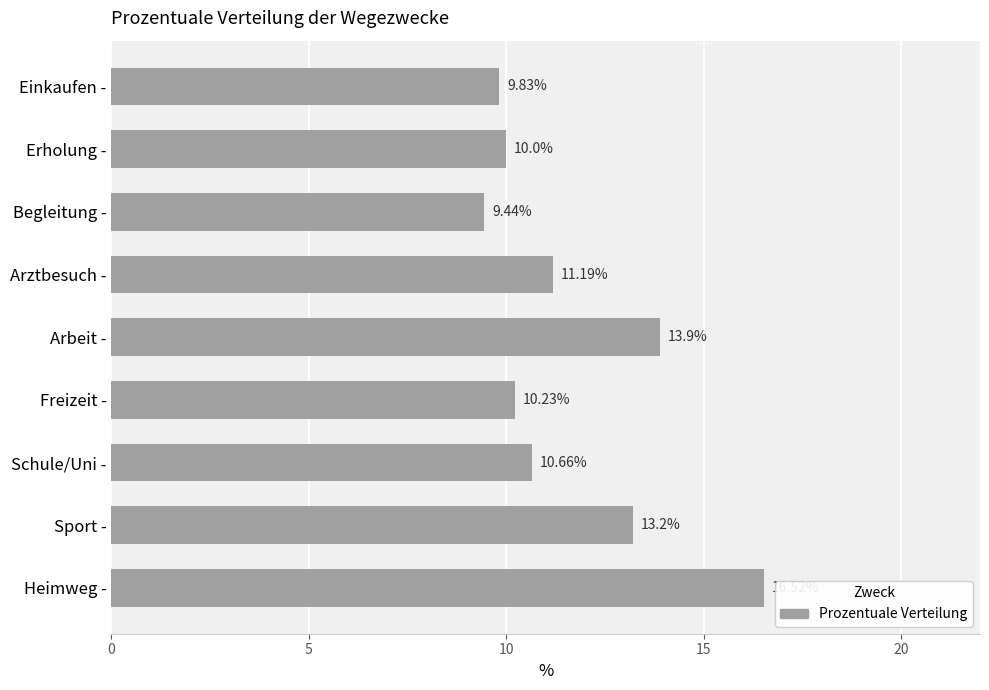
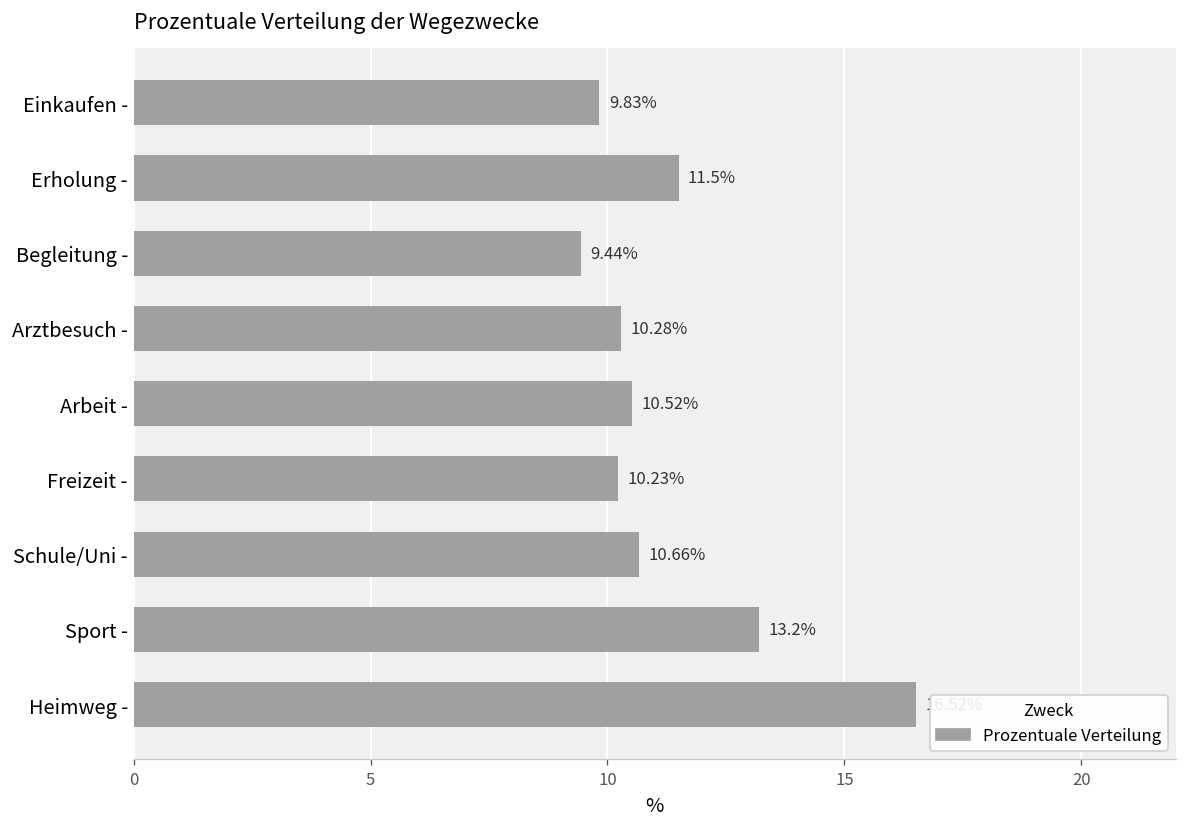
Erholung -: 10.0% -> 11.5%
Arztbesuch -: 11.19% -> 10.28%
Arbeit -: 13.9% -> 10.52%
